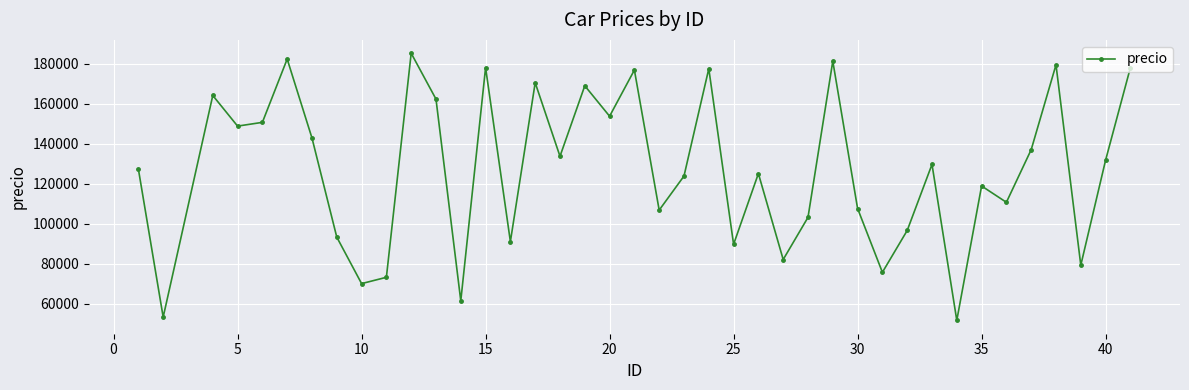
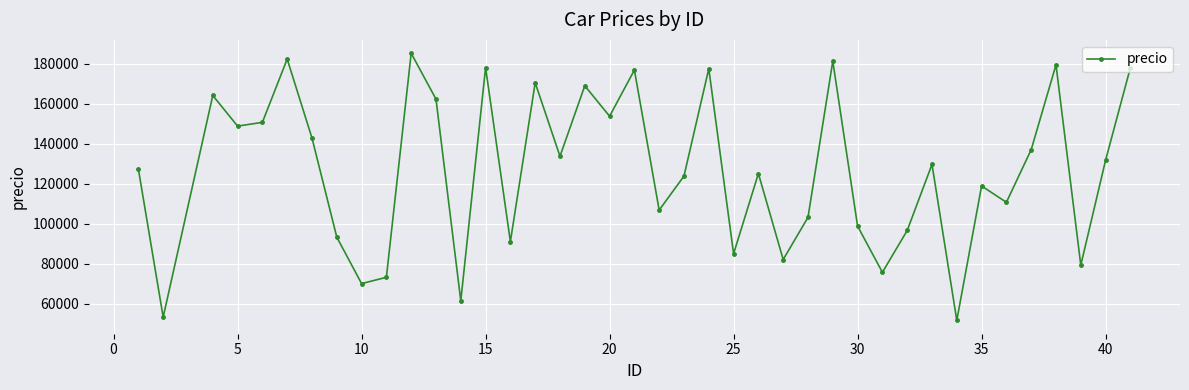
25: 90000 -> 85000
30: 108000 -> 99000
